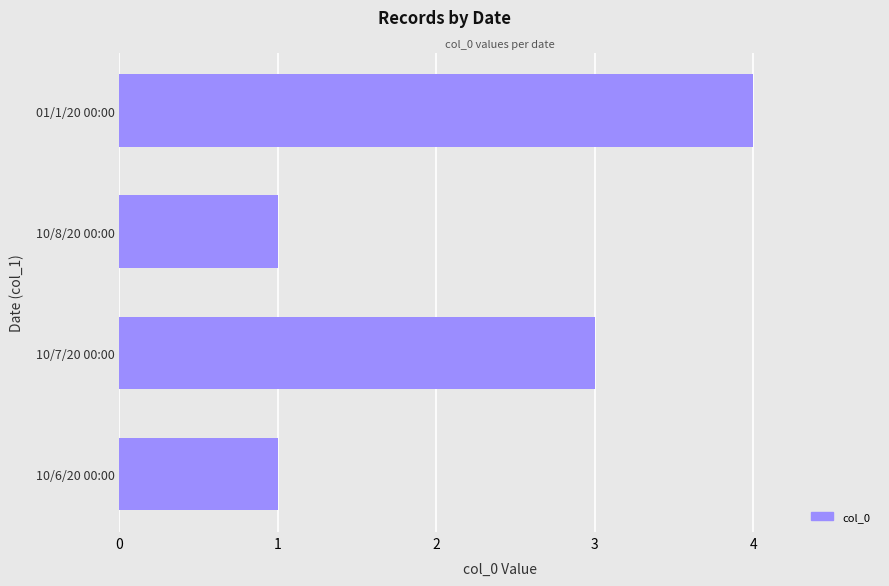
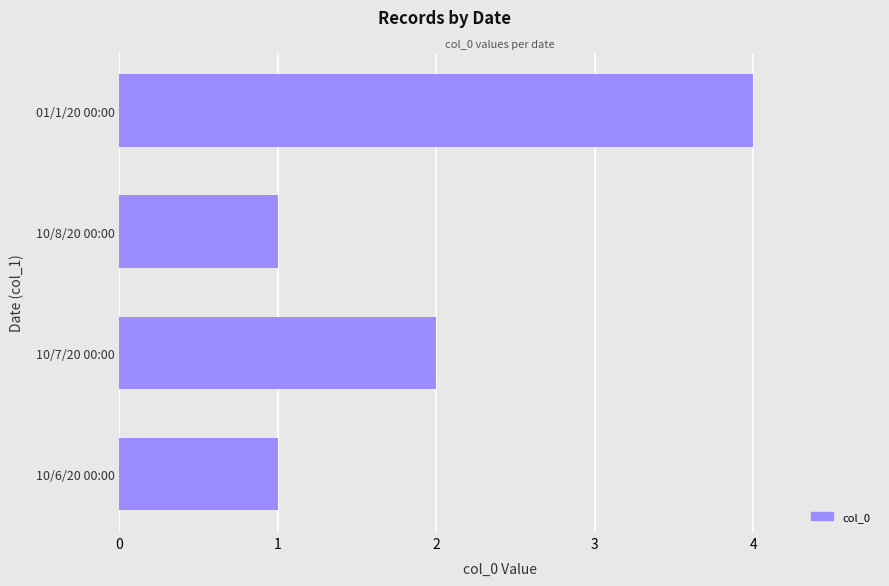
10/7/20 00:00: 3 -> 2
